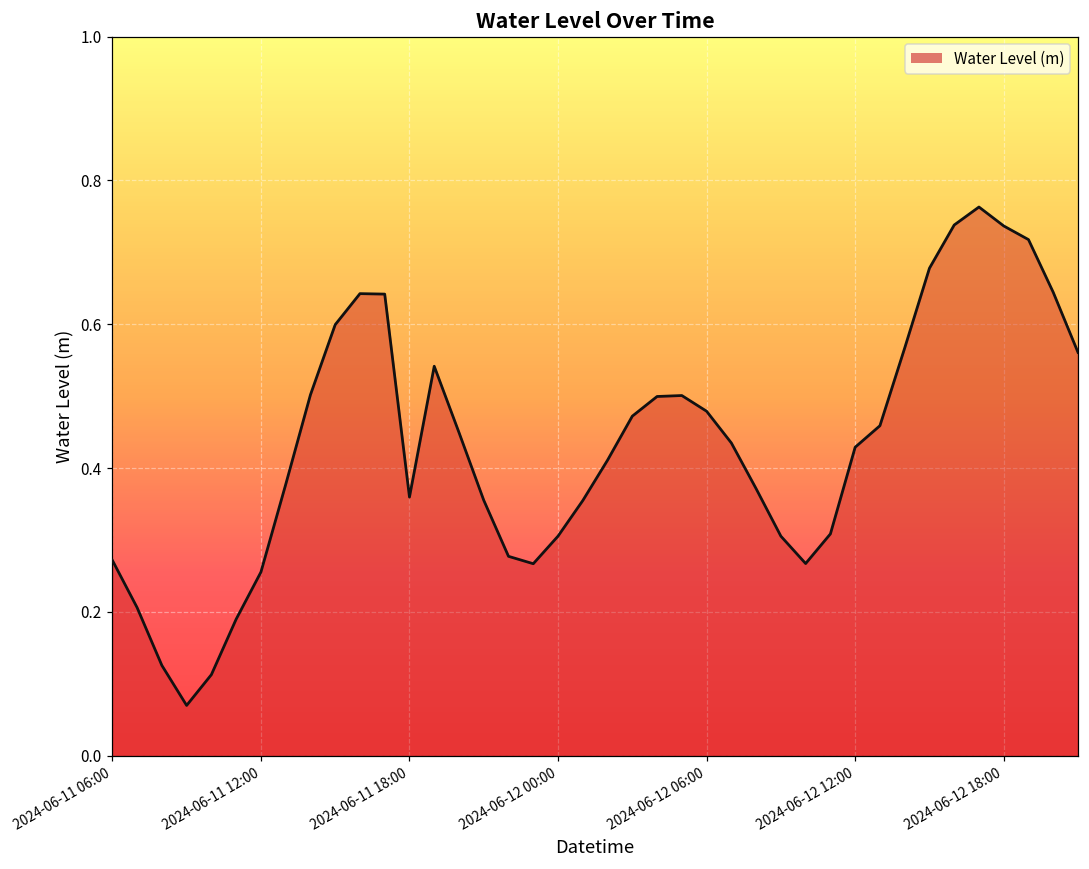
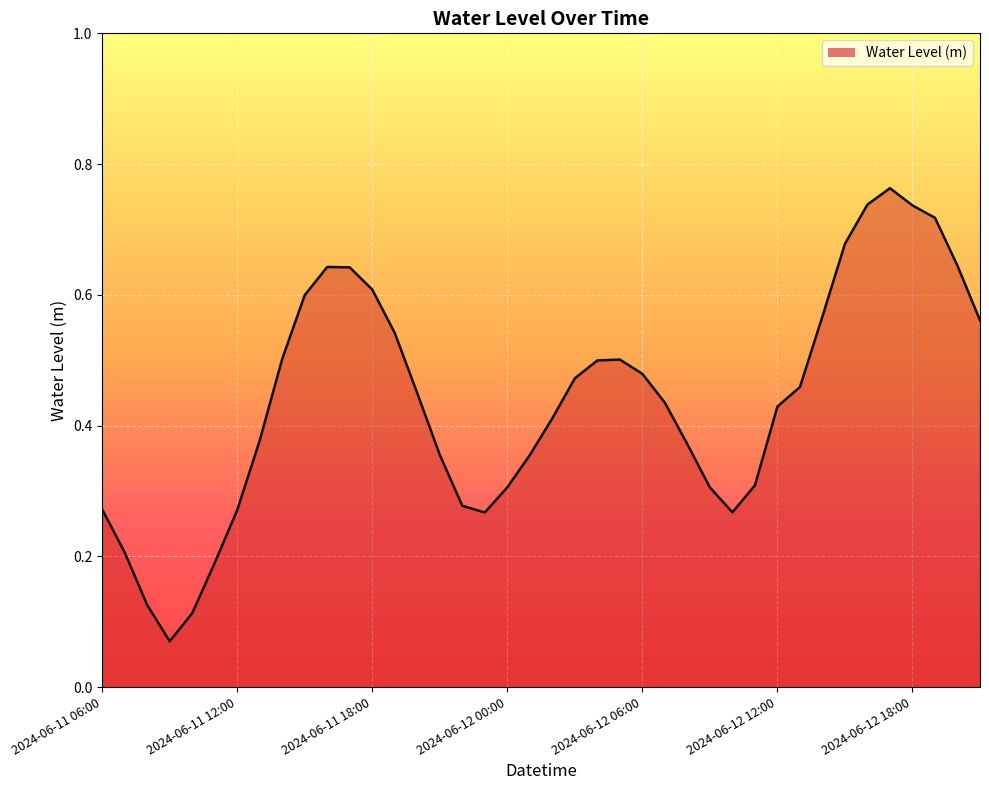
2024-06-11 12:00: 0.26 -> 0.27
2024-06-11 18:00: 0.36 -> 0.61
